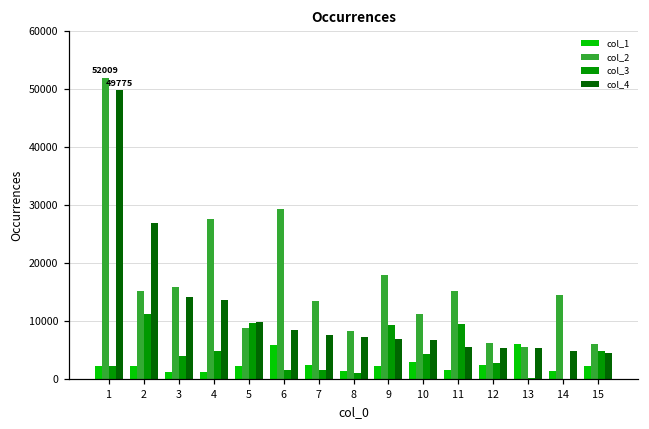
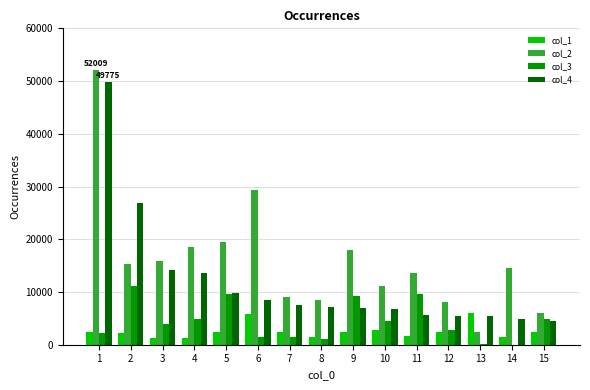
col_2, 4: 28000 -> 18000
col_2, 5: 9000 -> 20000
col_2, 7: 13000 -> 9000
col_2, 11: 15000 -> 14000
col_2, 12: 6000 -> 8000
col_2, 13: 6000 -> 2000
